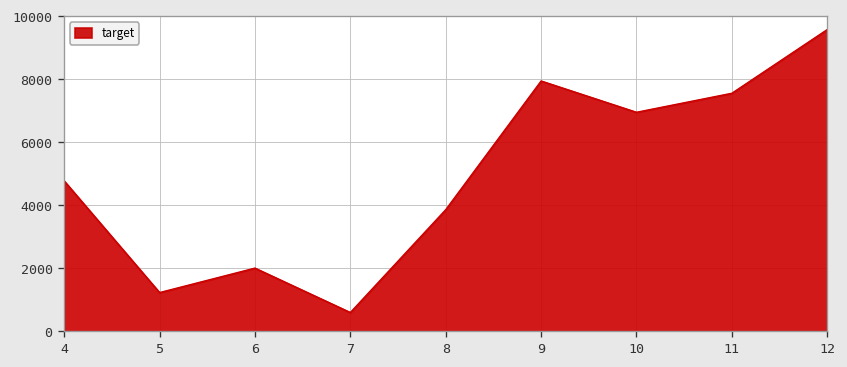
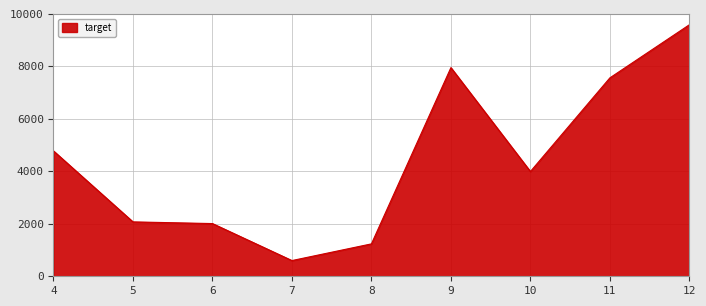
5: 1200 -> 2100
8: 3900 -> 1200
10: 7000 -> 4000
